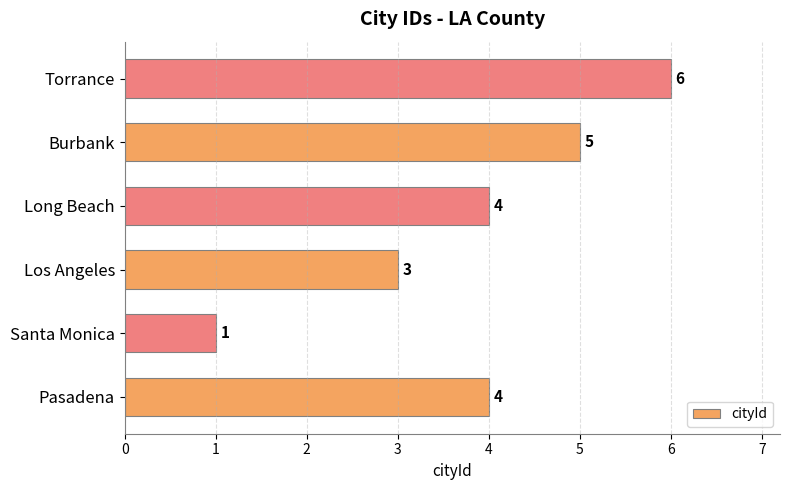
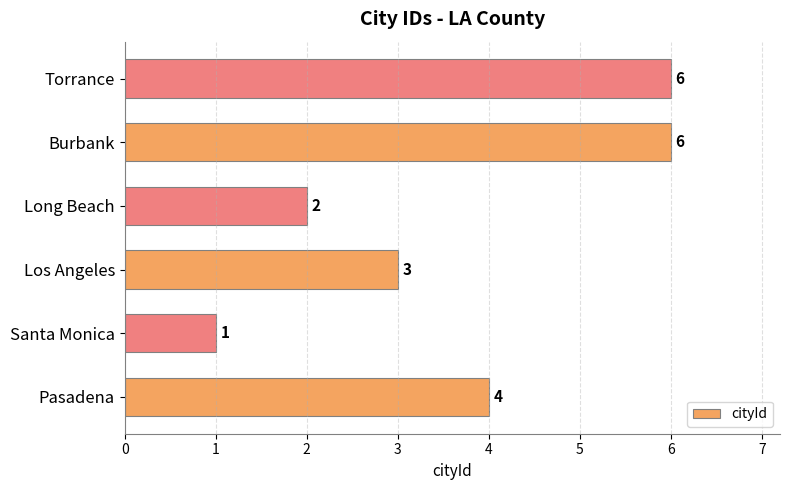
Burbank: 5 -> 6
Long Beach: 4 -> 2
